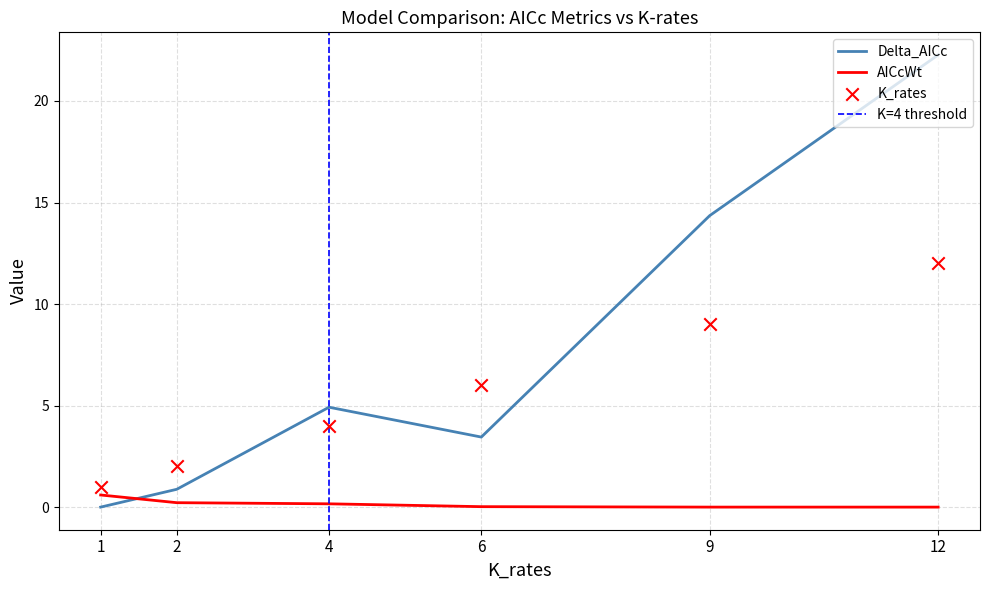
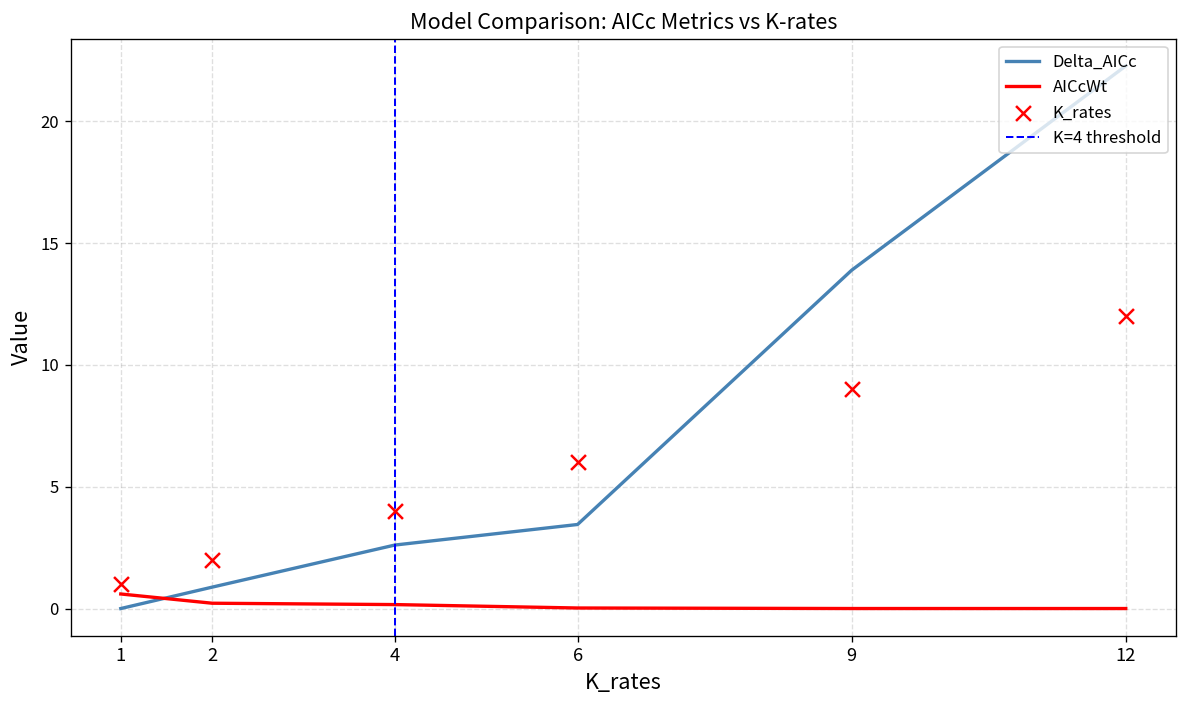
Delta_AICc, 4: 4.9 -> 2.6
Delta_AICc, 9: 14.4 -> 13.9
